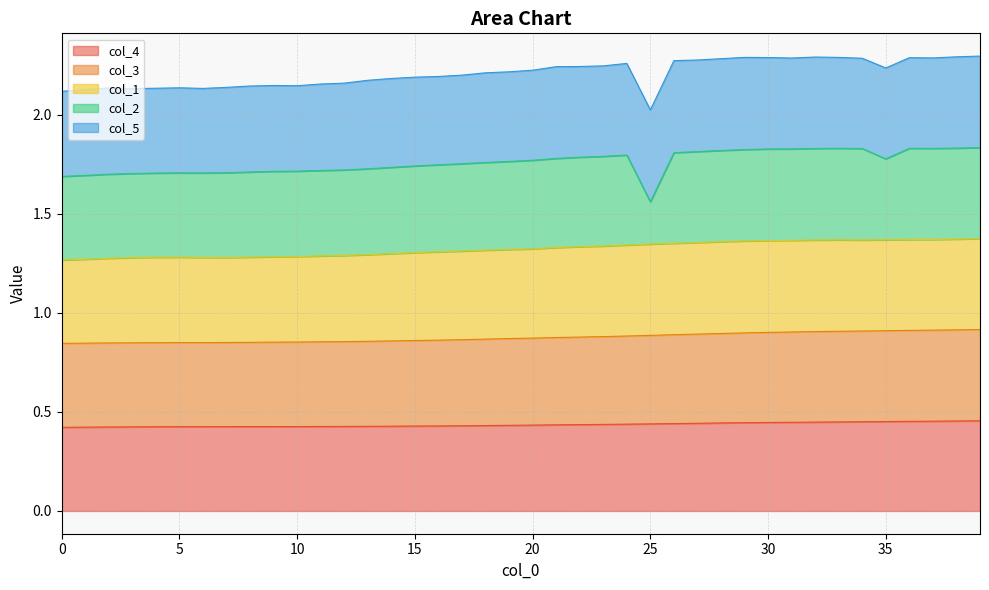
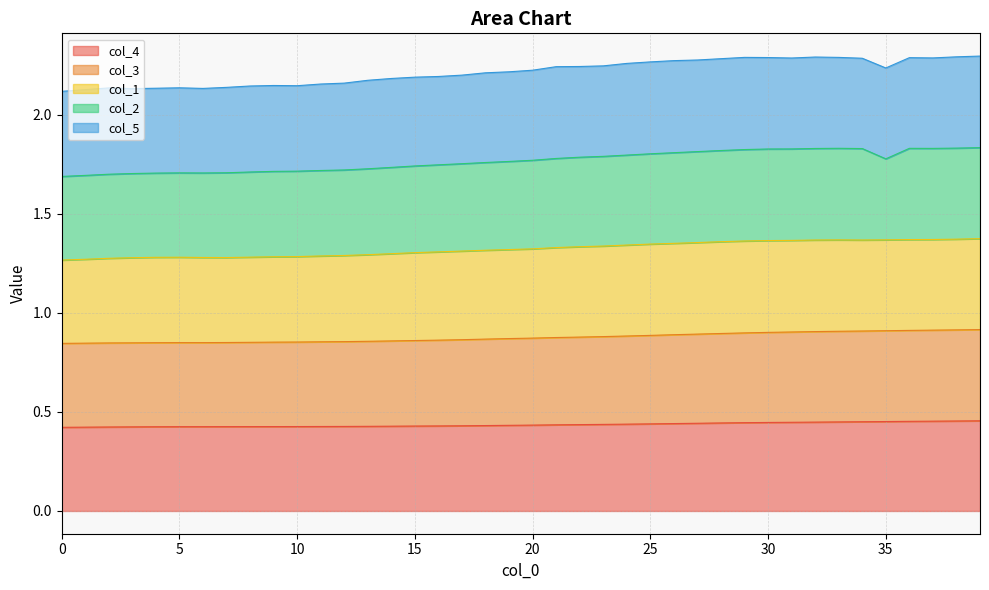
col_2, 25: 0.21 -> 0.46
